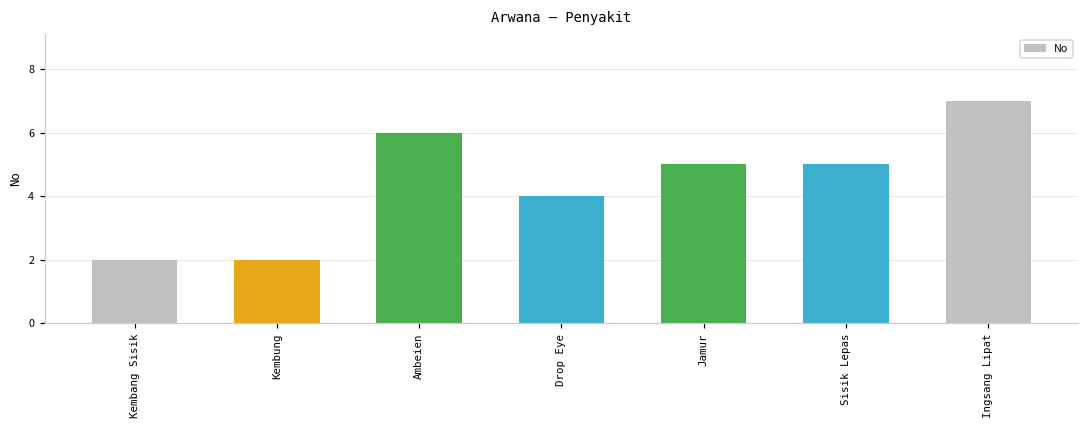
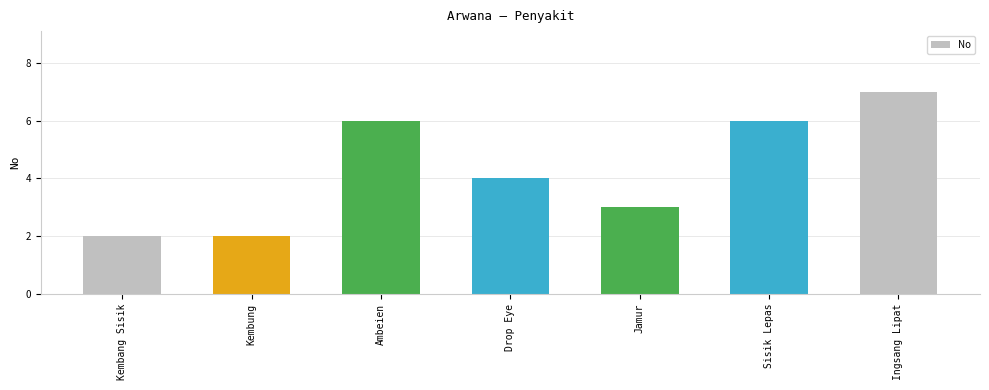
Jamur: 5 -> 3
Sisik Lepas: 5 -> 6
